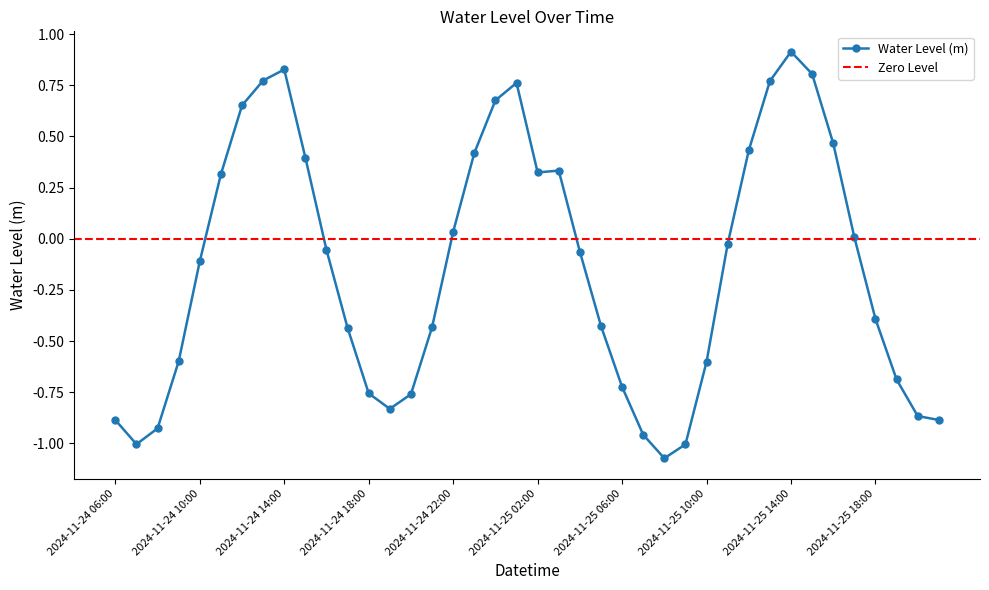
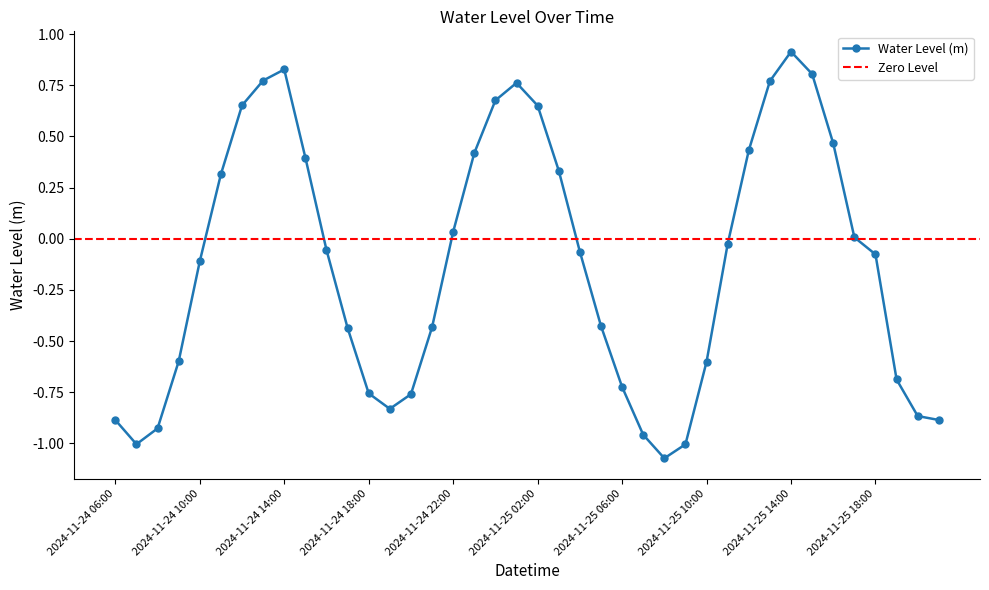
2024-11-25 02:00: 0.32 -> 0.65
2024-11-25 18:00: -0.39 -> -0.08
